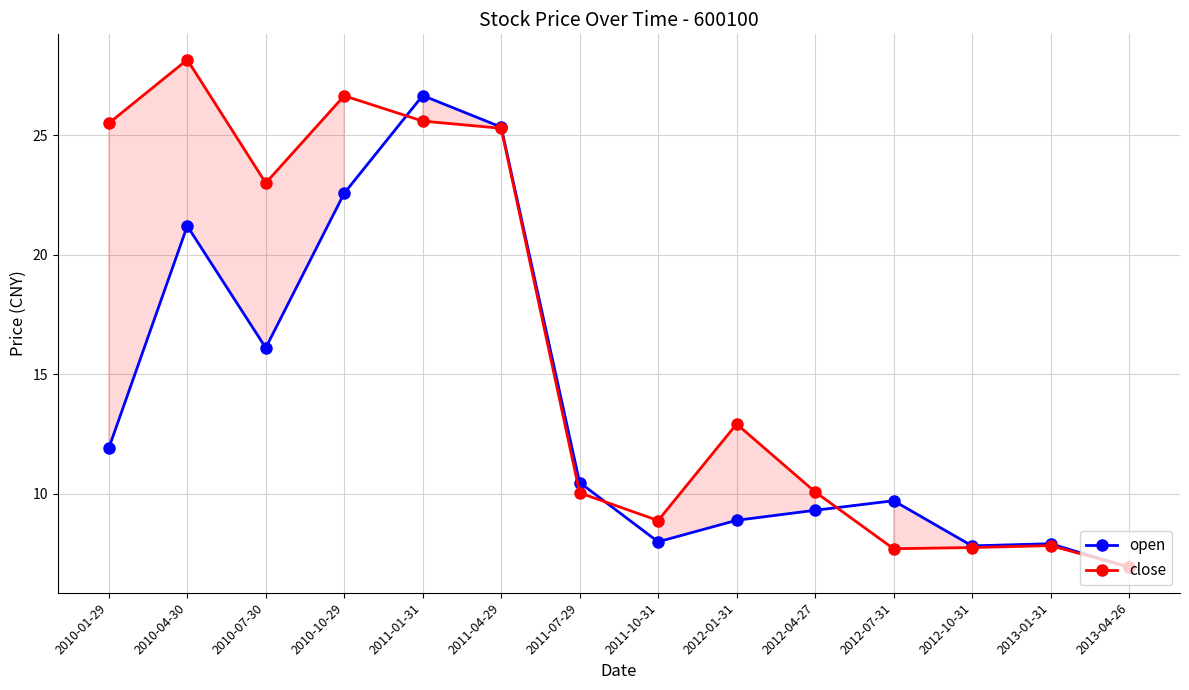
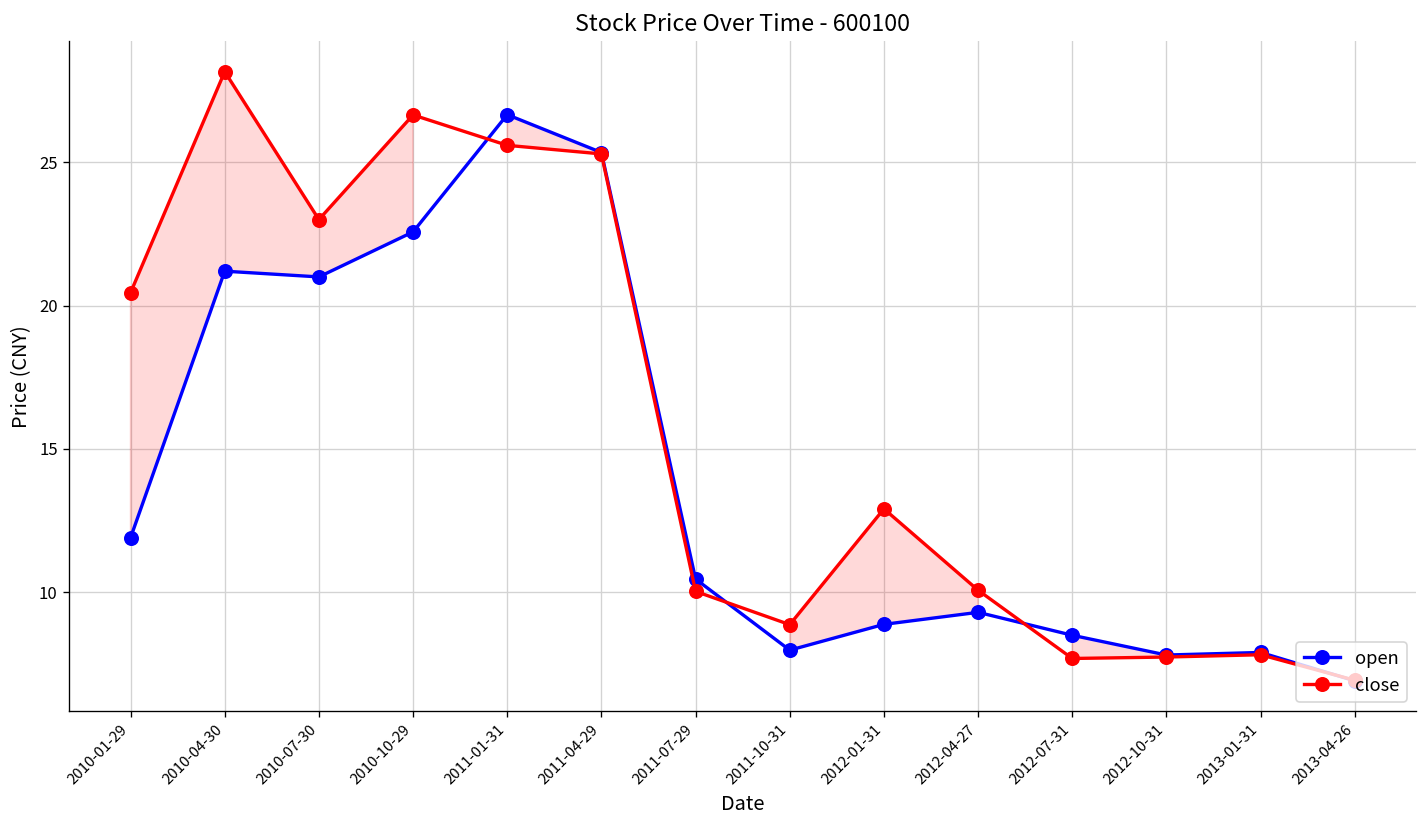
close, 2010-01-29: 25.5 -> 20.5
open, 2010-07-30: 16.1 -> 21.0
open, 2012-07-31: 9.7 -> 8.5
